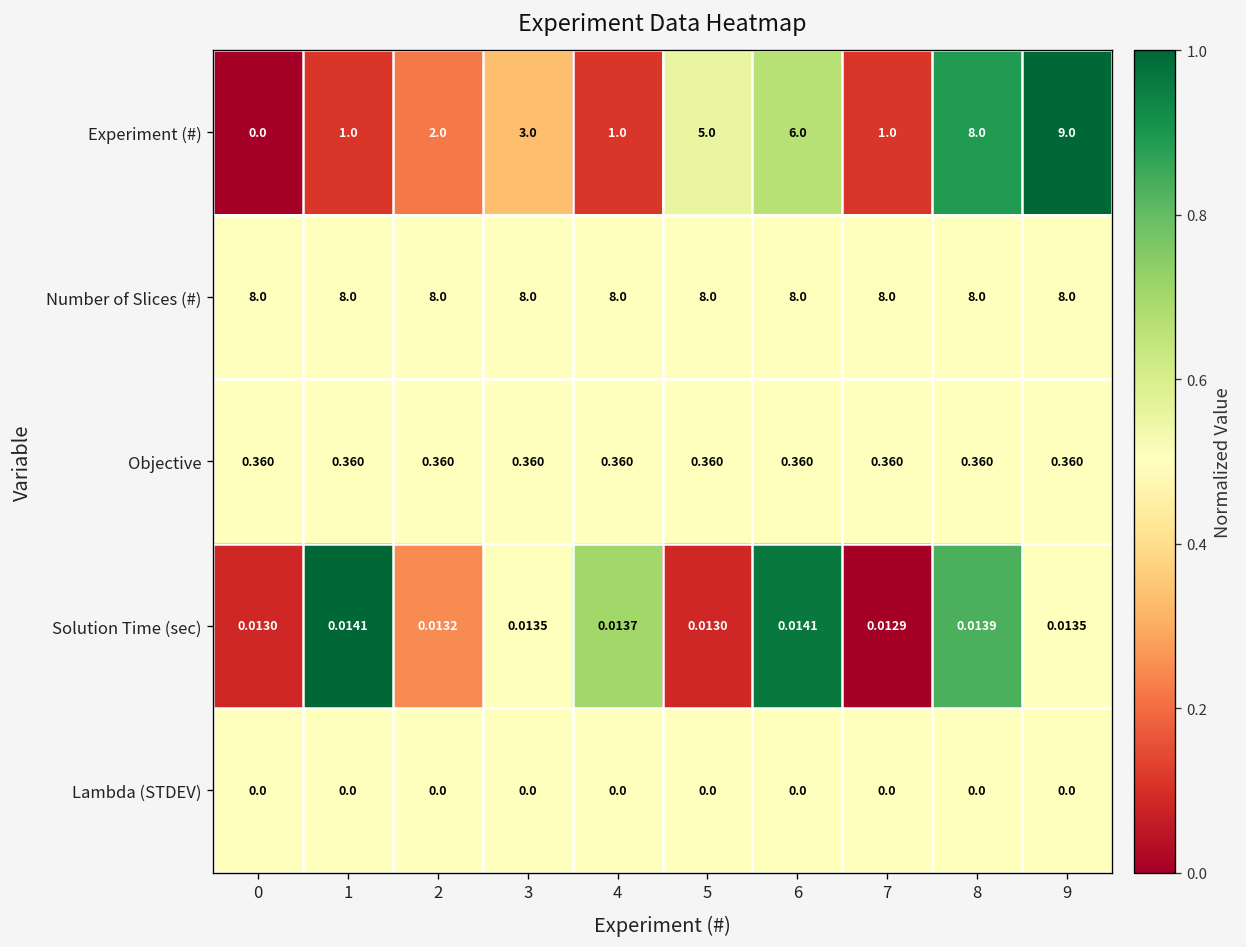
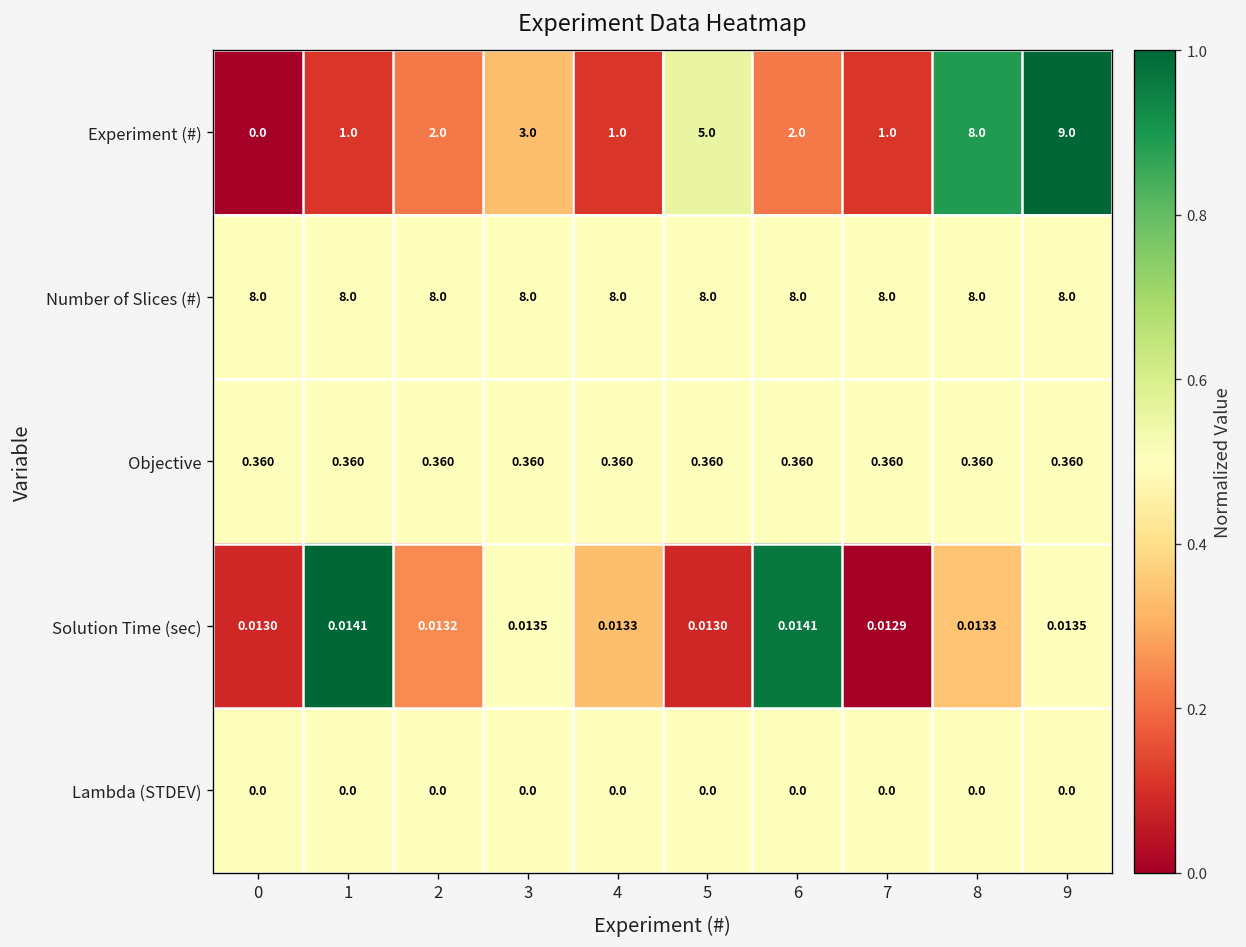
Experiment (#), 6: 6.0 -> 2.0
Solution Time (sec), 4: 0.0137 -> 0.0133
Solution Time (sec), 8: 0.0139 -> 0.0133
